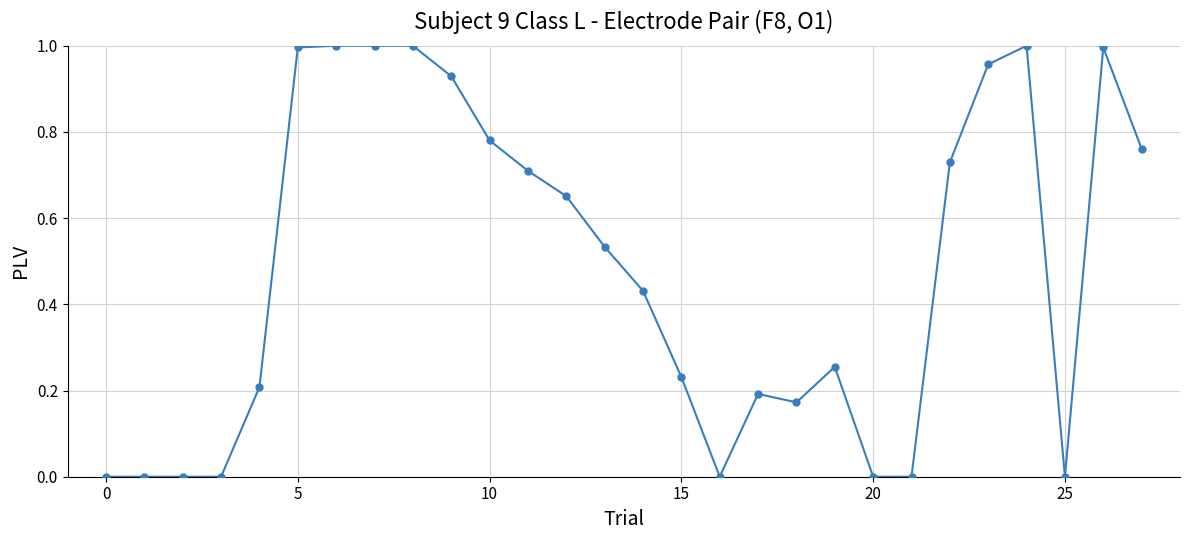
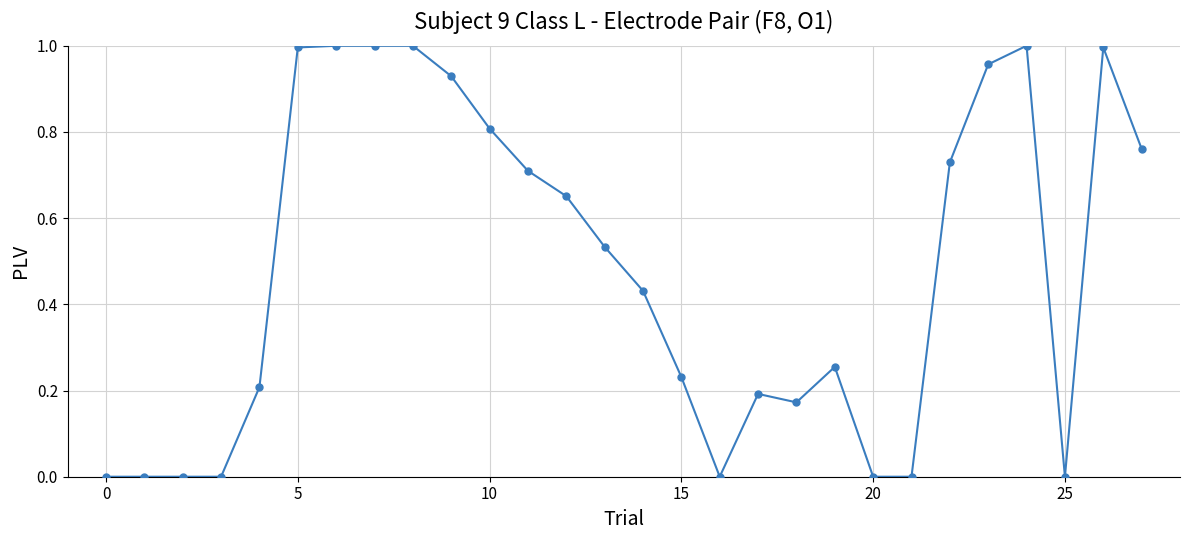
10: 0.78 -> 0.81
